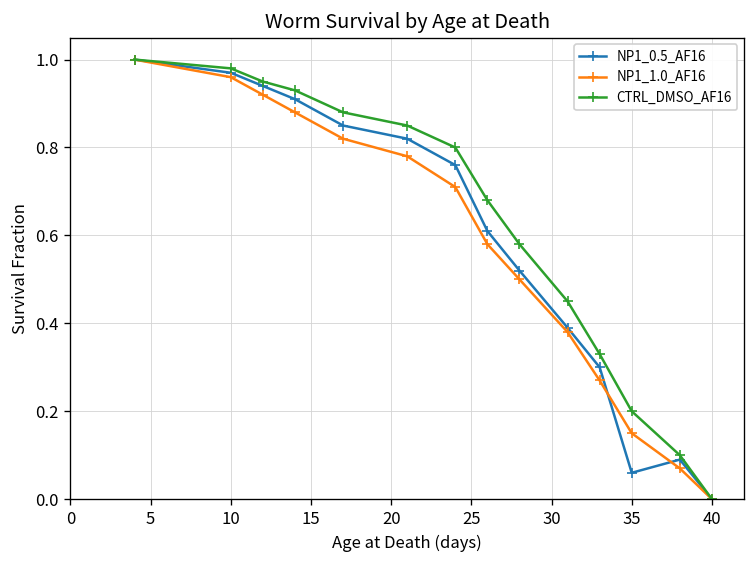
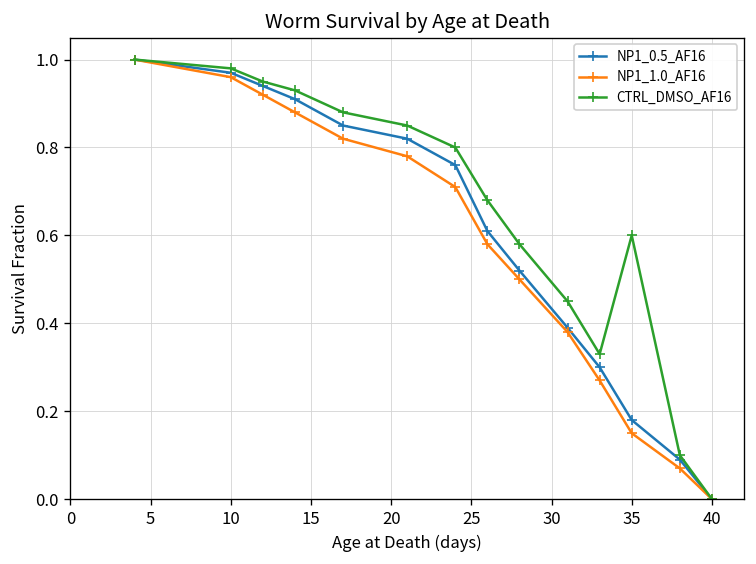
NP1_0.5_AF16, 35: 0.06 -> 0.18
CTRL_DMSO_AF16, 35: 0.2 -> 0.6
